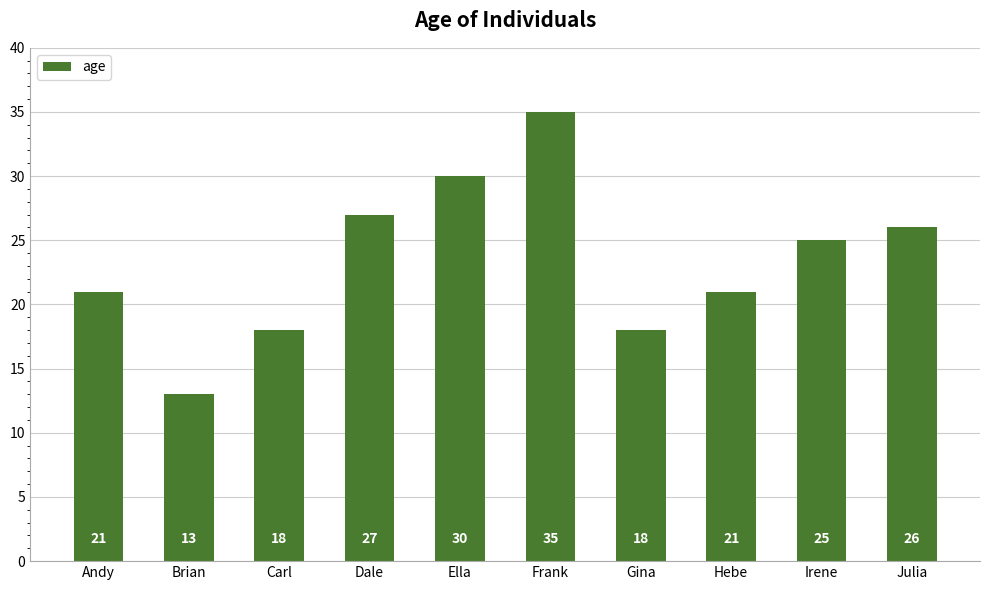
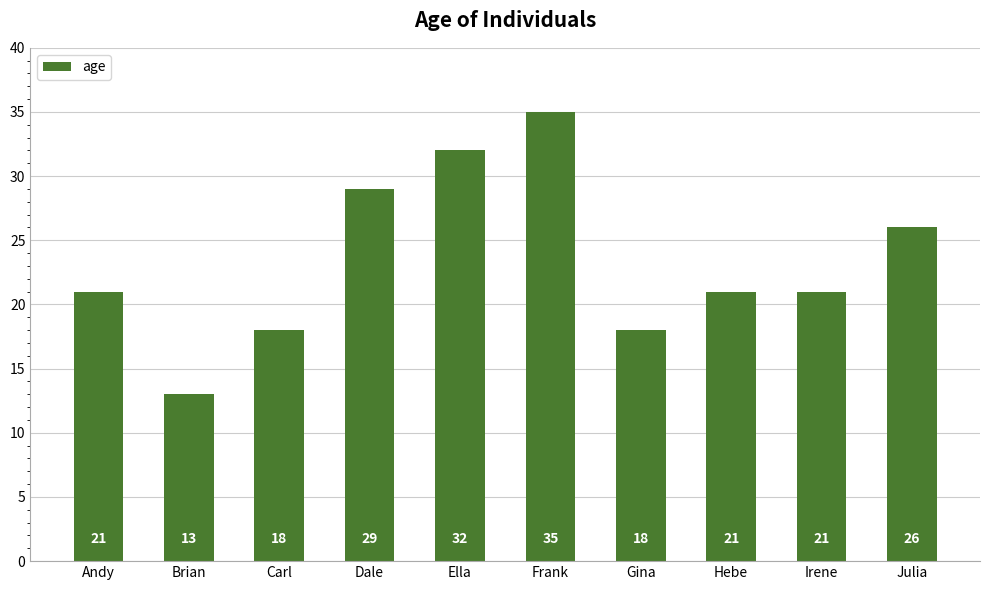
Dale: 27 -> 29
Ella: 30 -> 32
Irene: 25 -> 21
